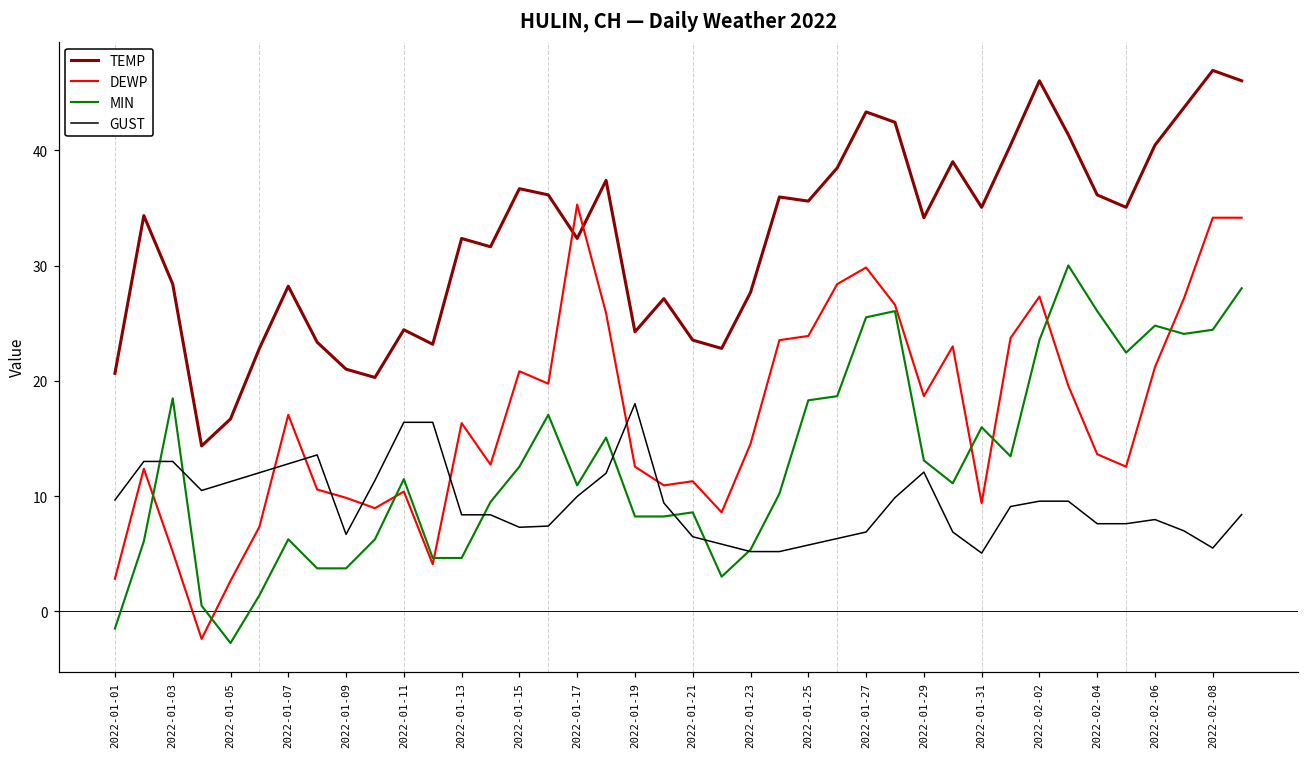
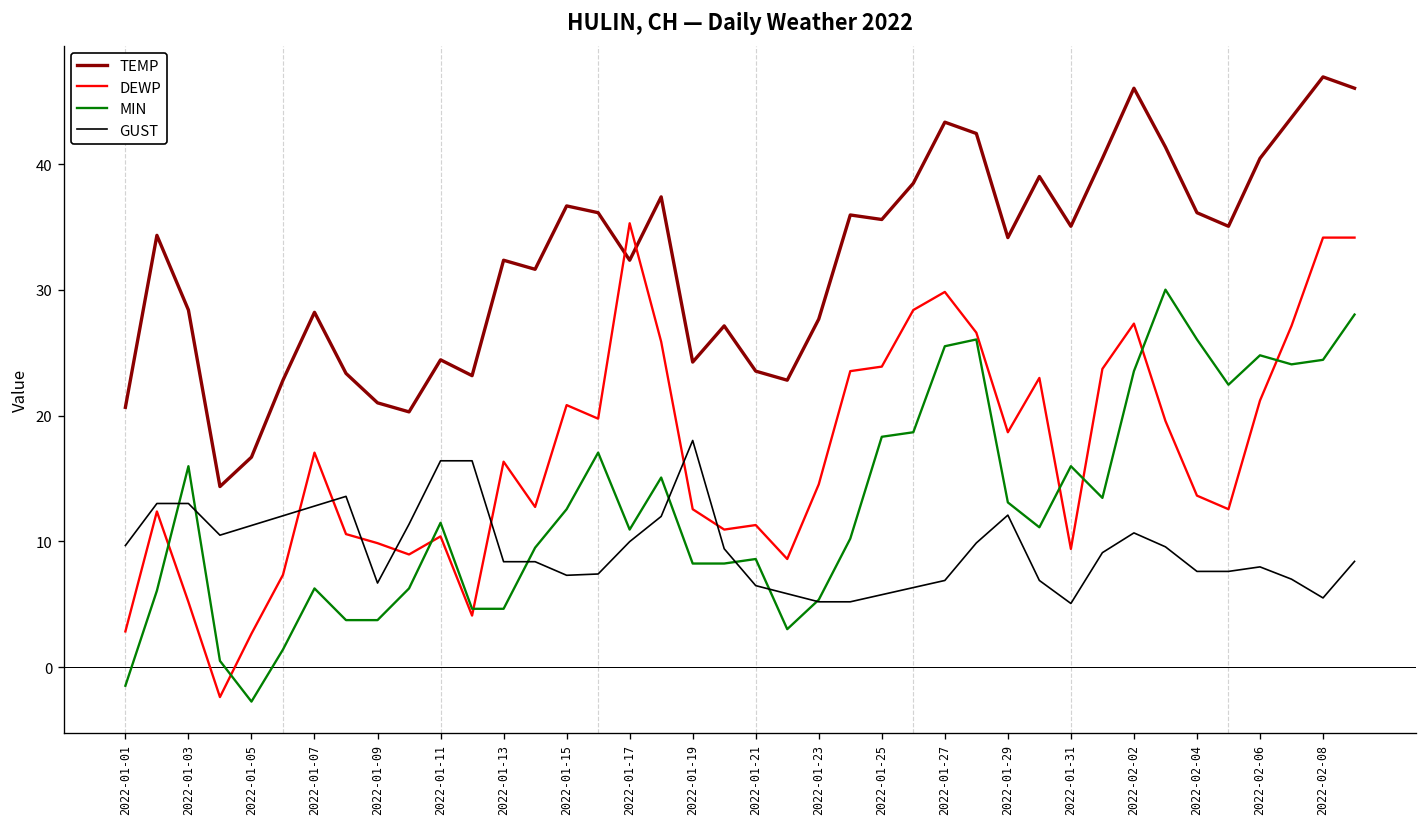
MIN, 2022-01-03: 18.5 -> 16.0
GUST, 2022-02-02: 9.6 -> 10.7
